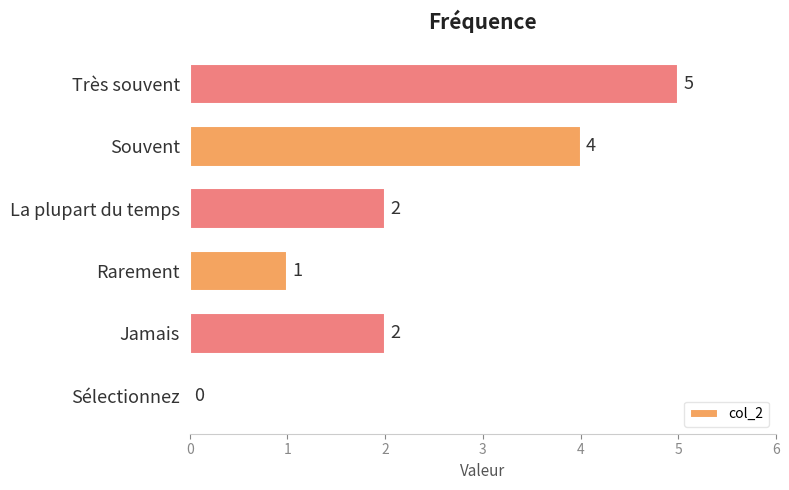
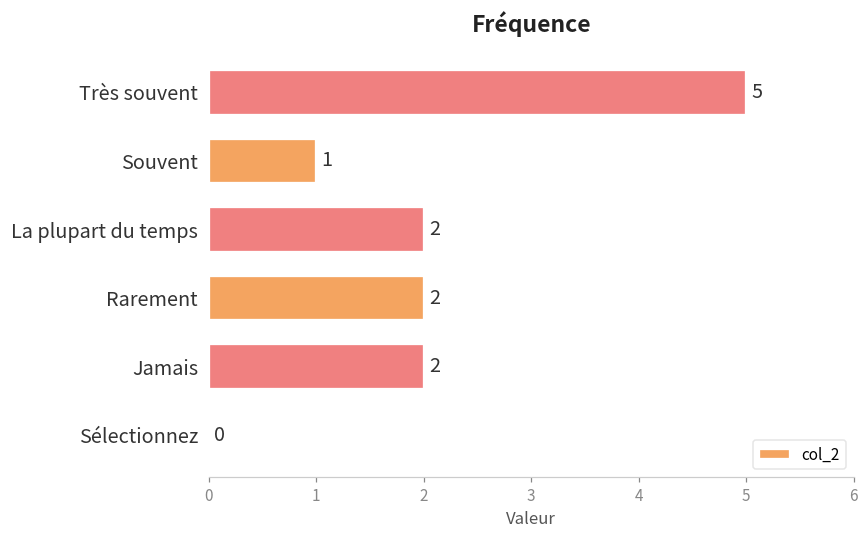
Souvent: 4 -> 1
Rarement: 1 -> 2
